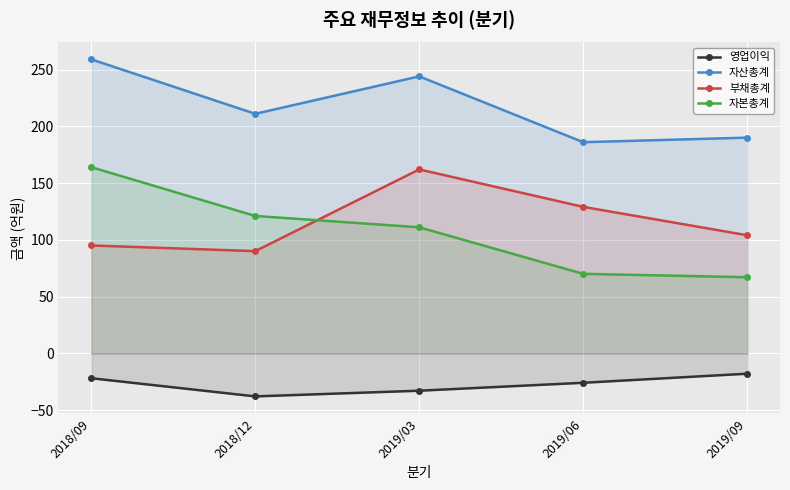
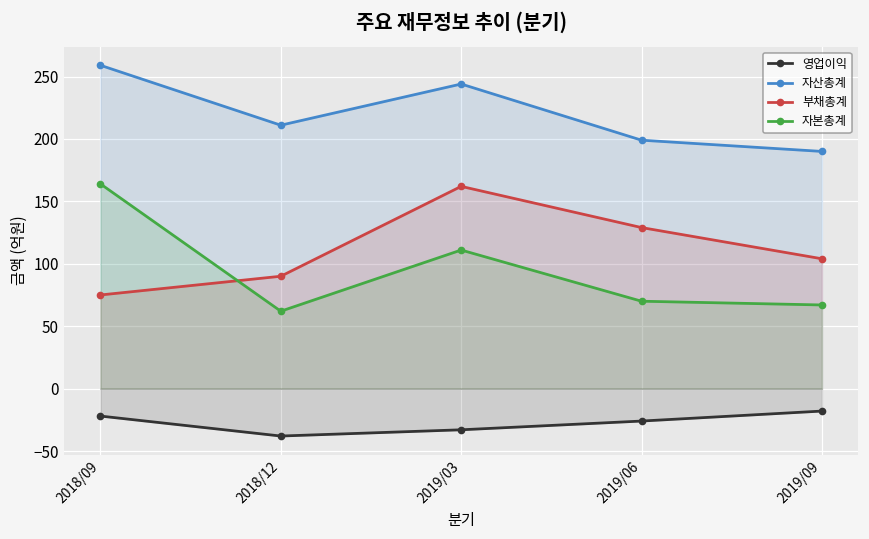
부채총계, 2018/09: 95 -> 75
자본총계, 2018/12: 121 -> 62
자산총계, 2019/06: 186 -> 199
